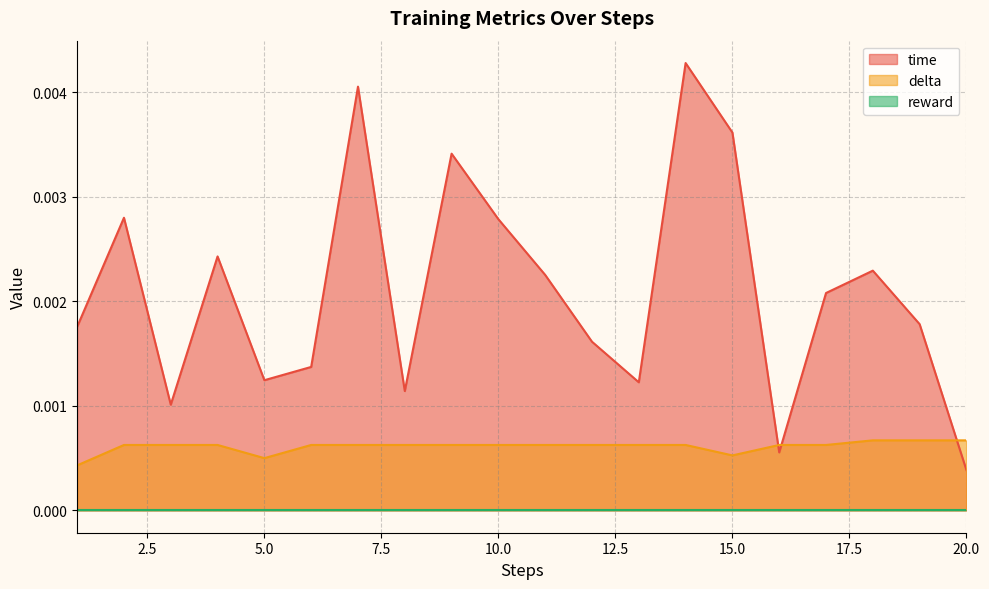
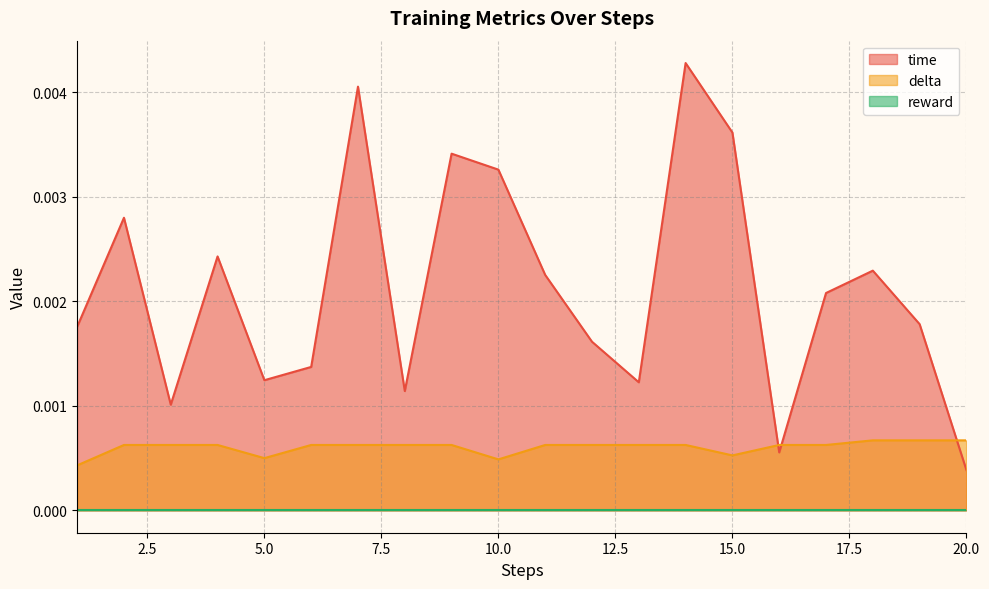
time, 10.0: 0.00279 -> 0.00326
delta, 10.0: 0.00063 -> 0.00049
